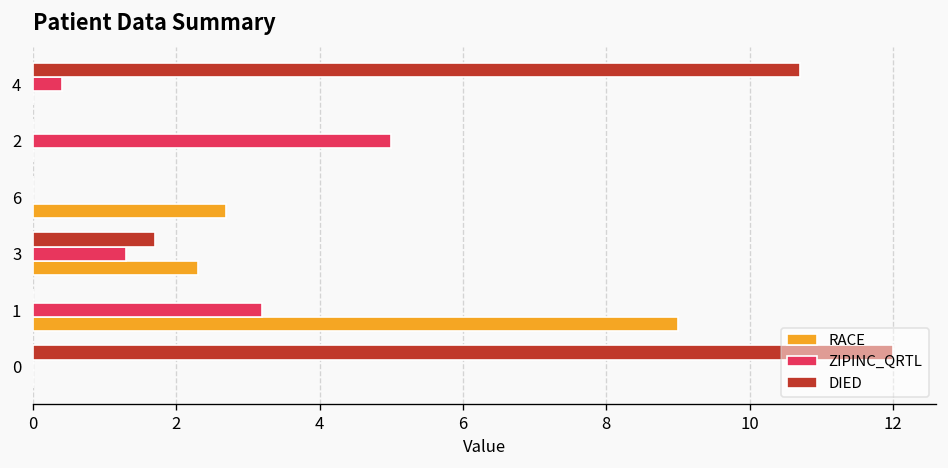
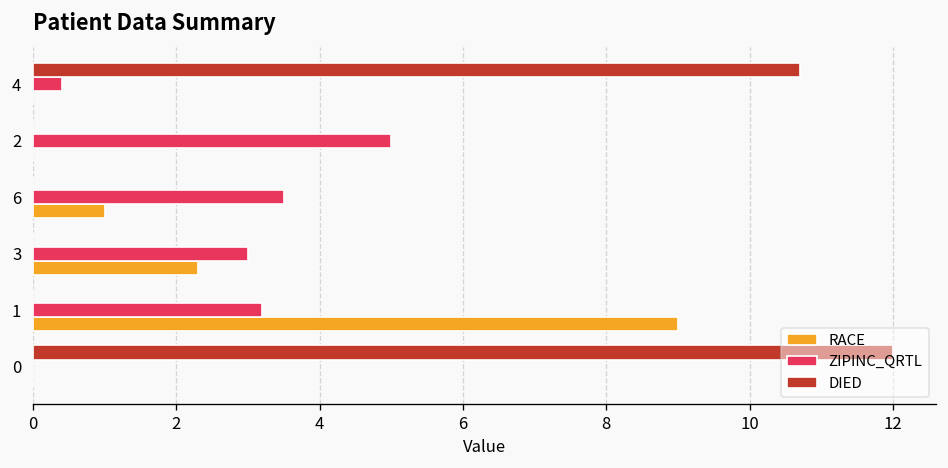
ZIPINC_QRTL, 6: 0.0 -> 3.5
RACE, 6: 2.7 -> 1.0
DIED, 3: 1.7 -> 0.0
ZIPINC_QRTL, 3: 1.3 -> 3.0
